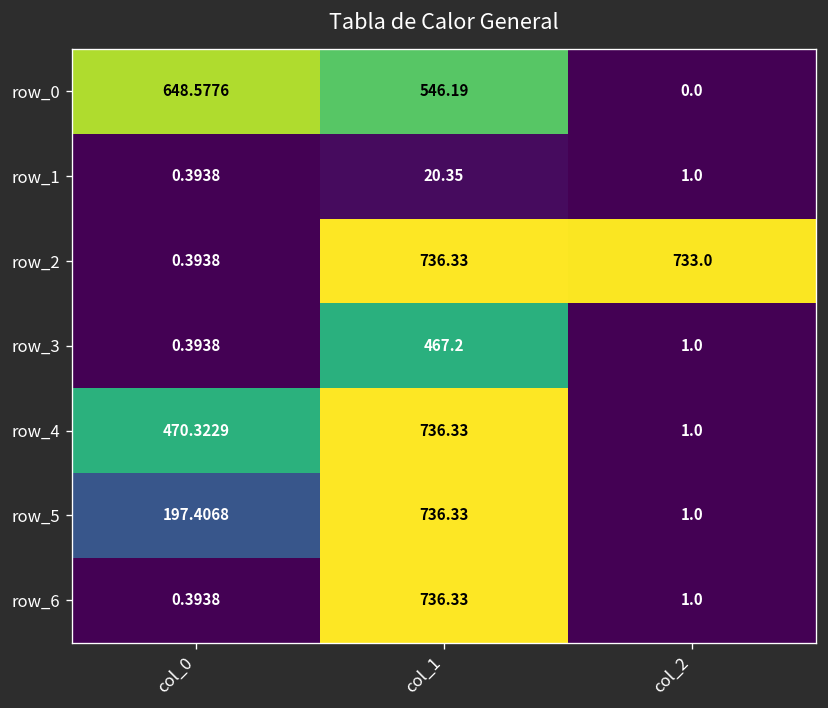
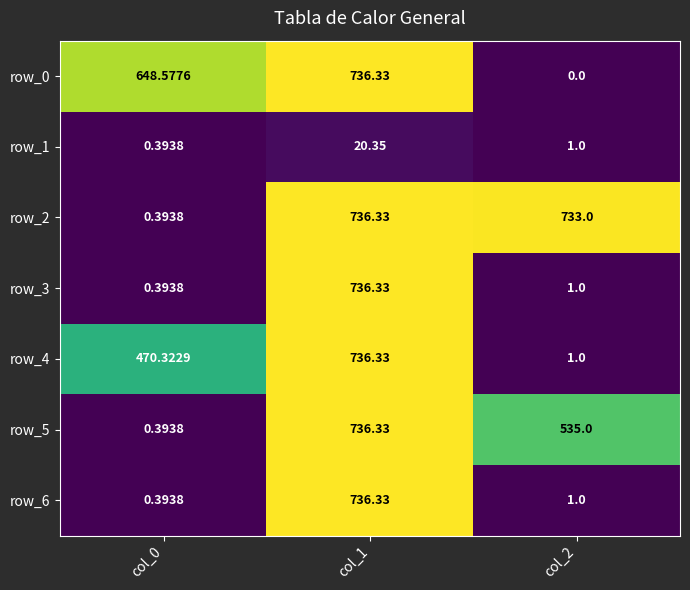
row_0, col_1: 546.19 -> 736.33
row_3, col_1: 467.2 -> 736.33
row_5, col_0: 197.4068 -> 0.3938
row_5, col_2: 1.0 -> 535.0
